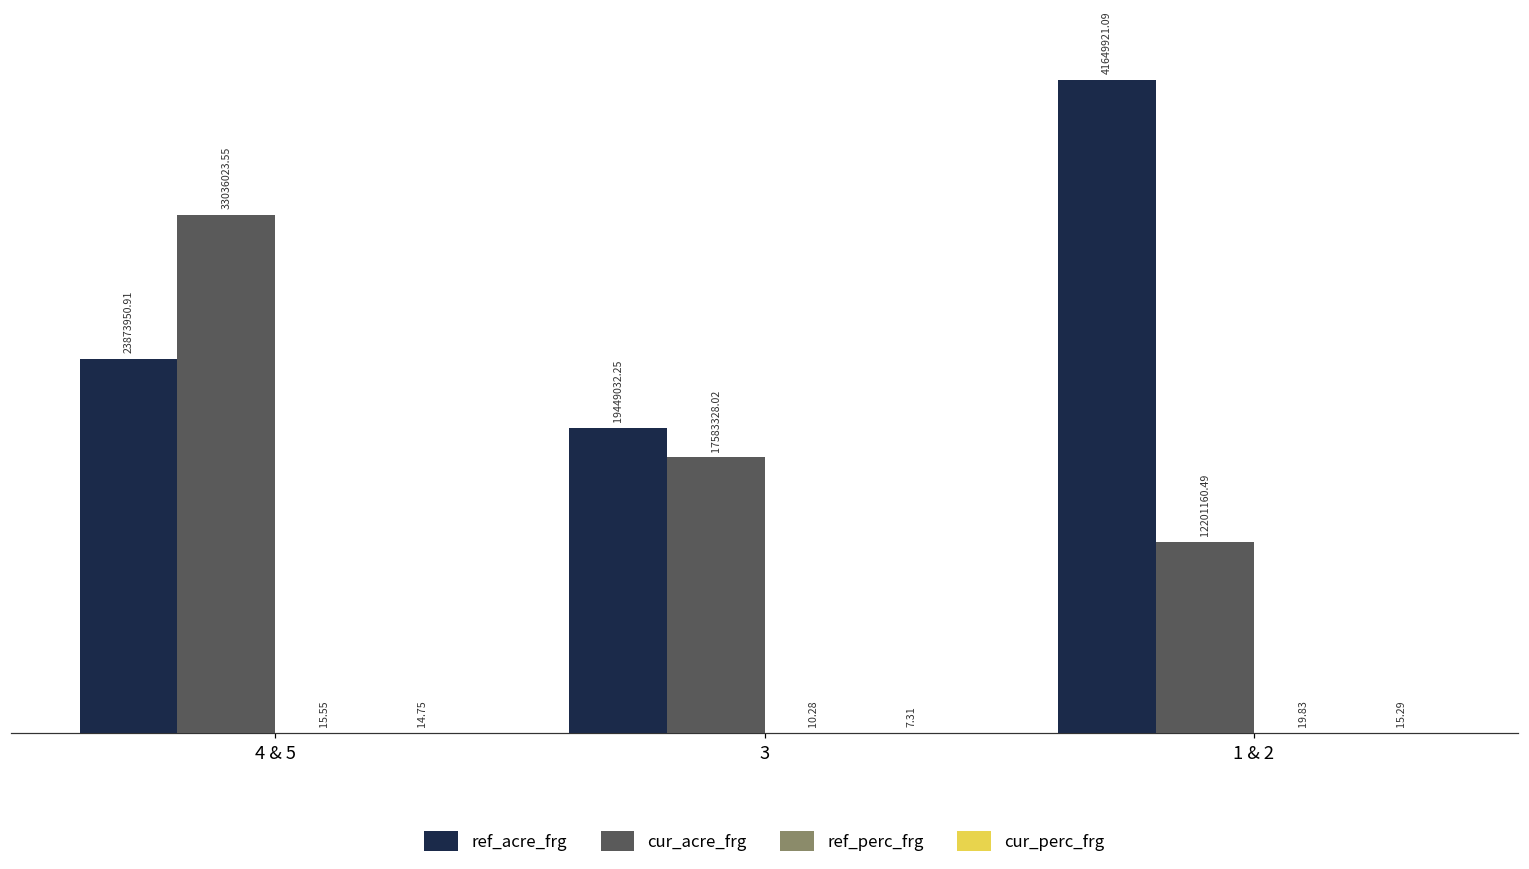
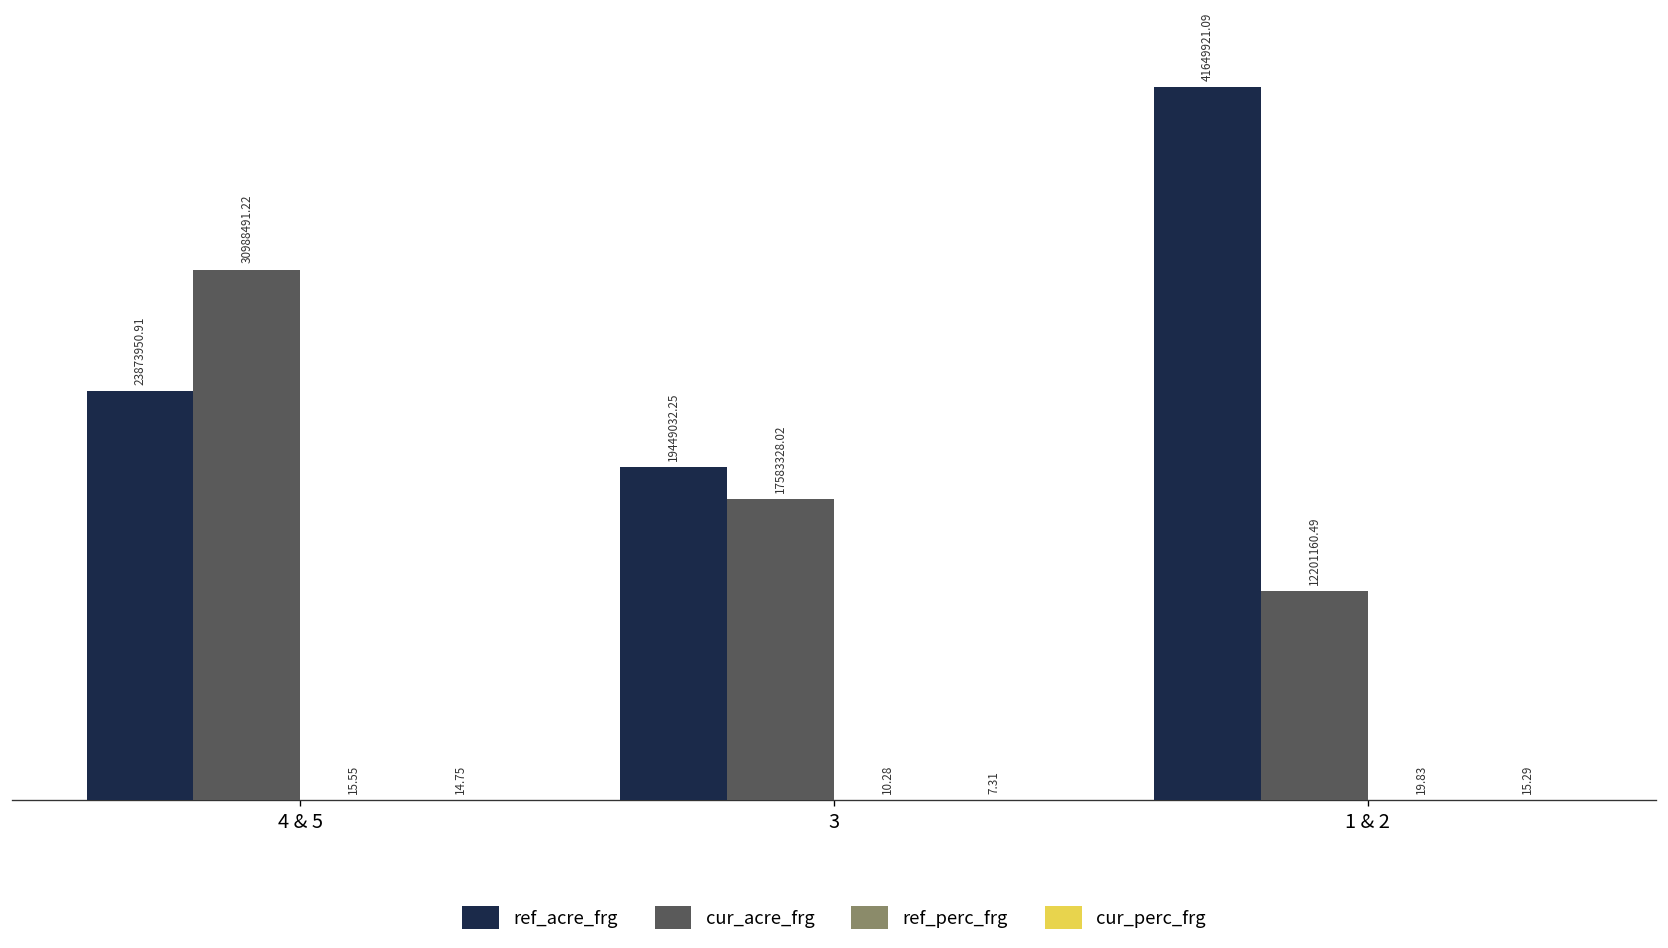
cur_acre_frg, 4 & 5: 33036023.55 -> 30988491.22
